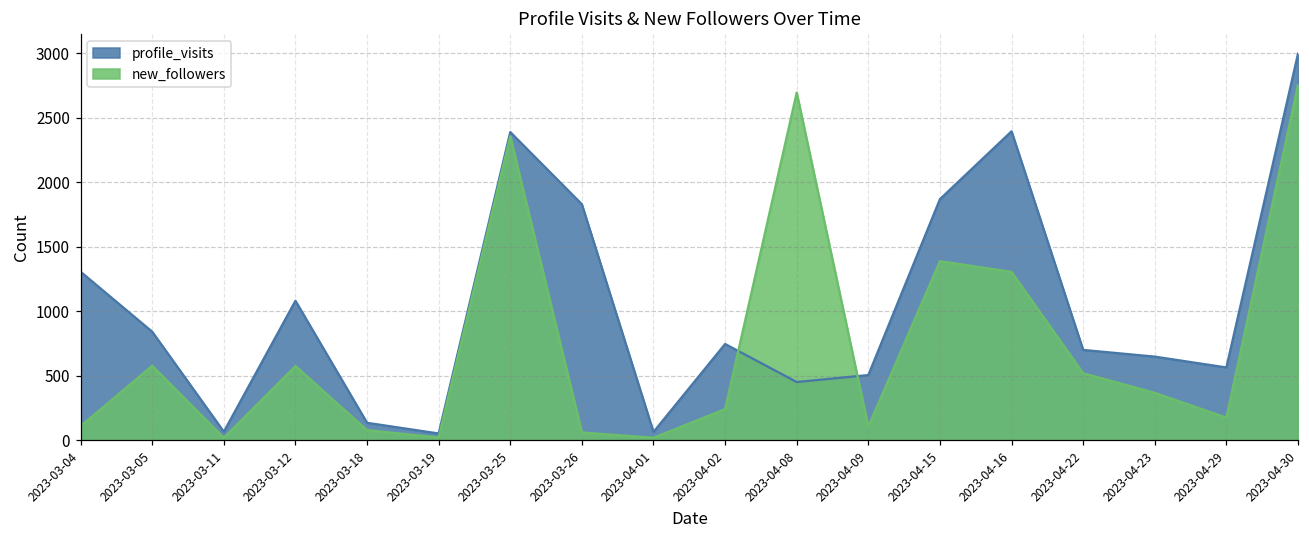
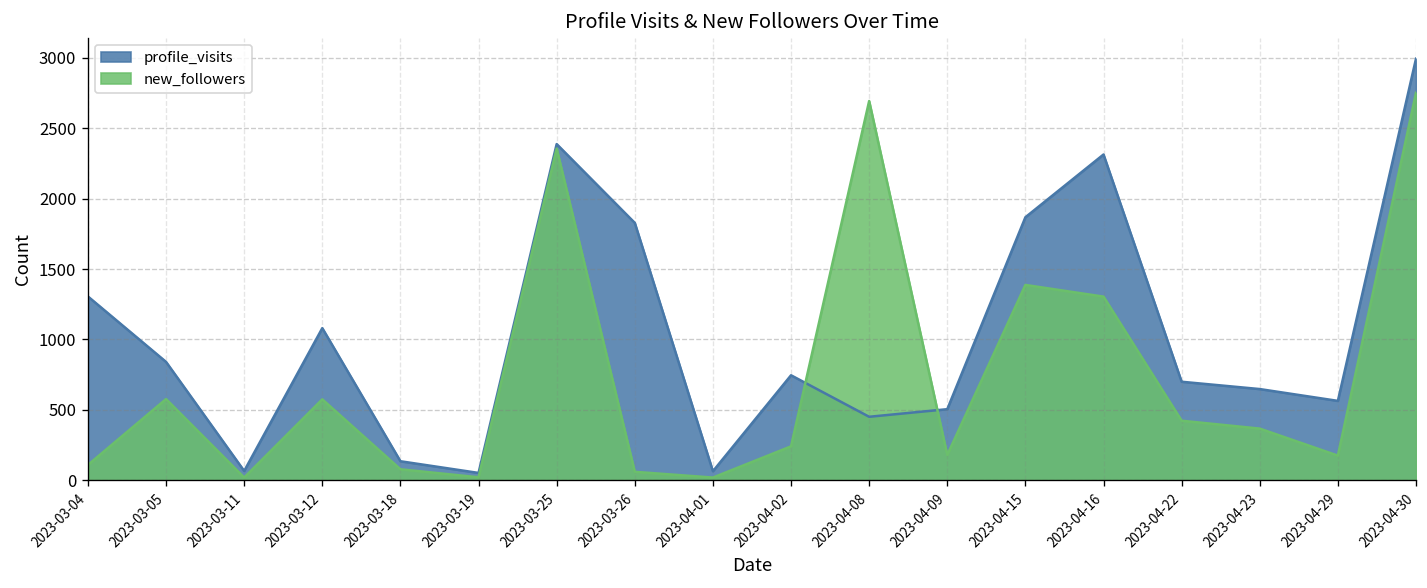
new_followers, 2023-04-09: 110 -> 180
profile_visits, 2023-04-16: 2390 -> 2310
new_followers, 2023-04-22: 520 -> 420
